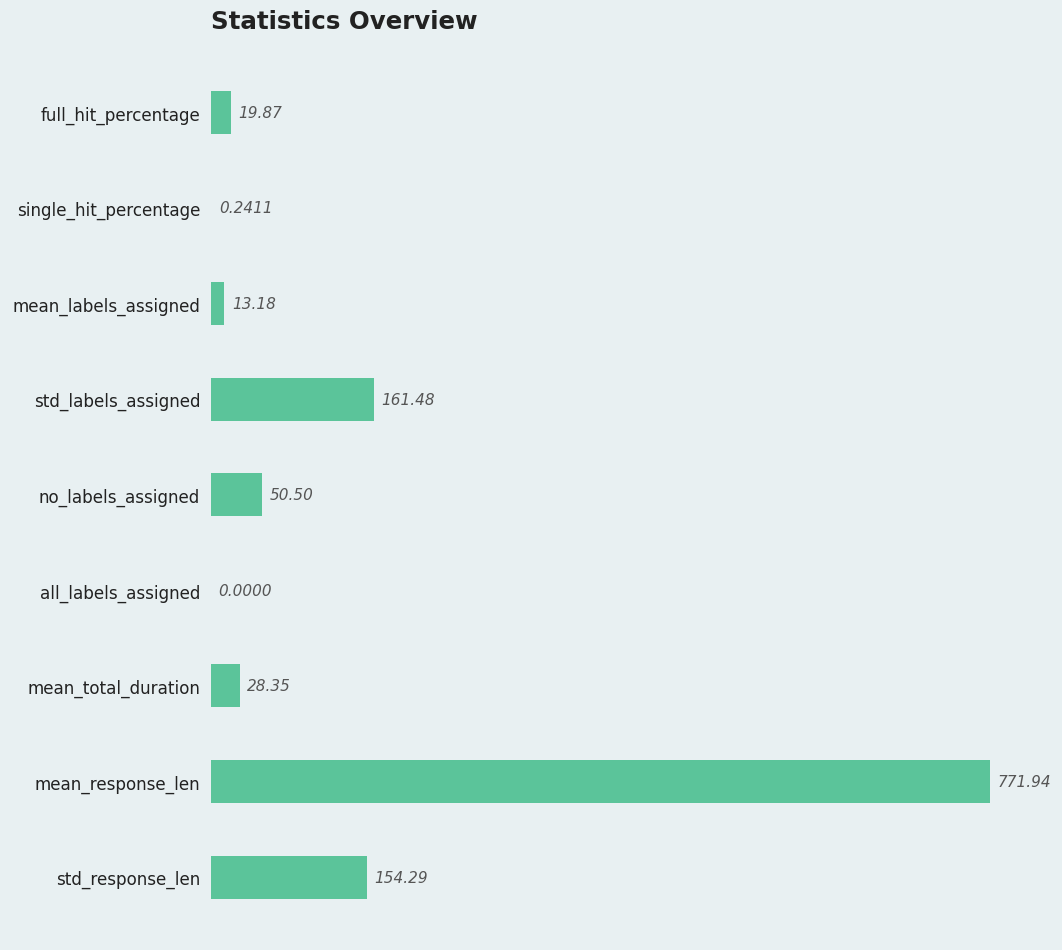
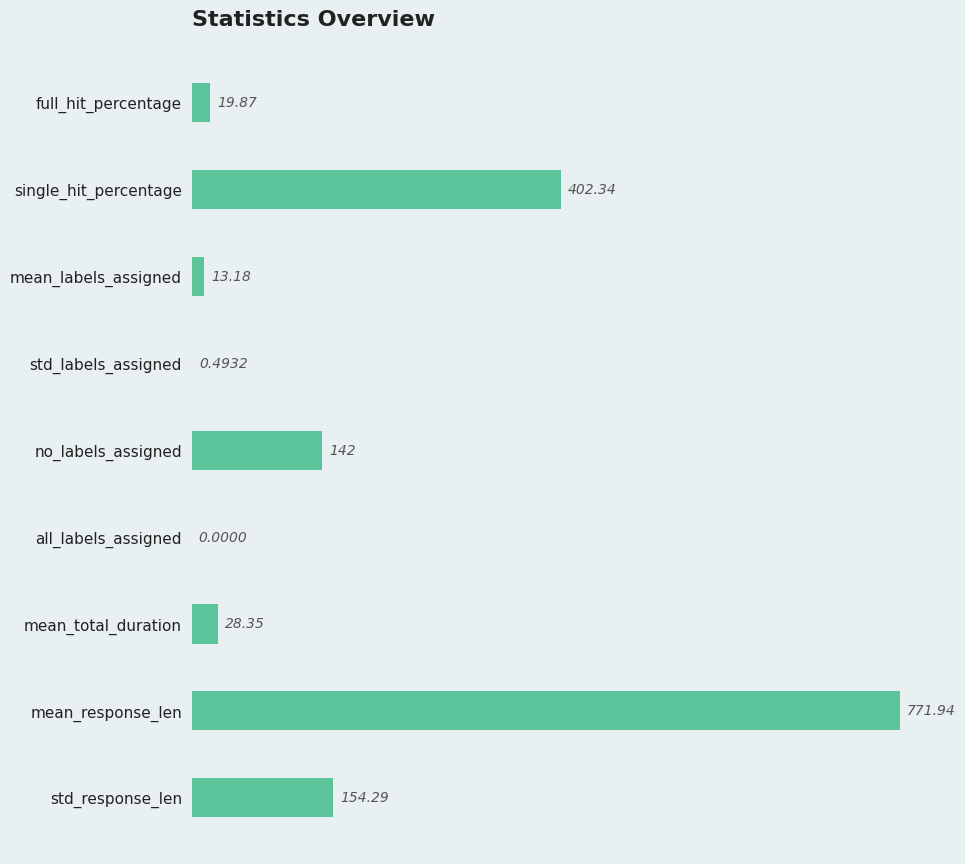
single_hit_percentage: 0.2411 -> 402.34
std_labels_assigned: 161.48 -> 0.4932
no_labels_assigned: 50.50 -> 142
